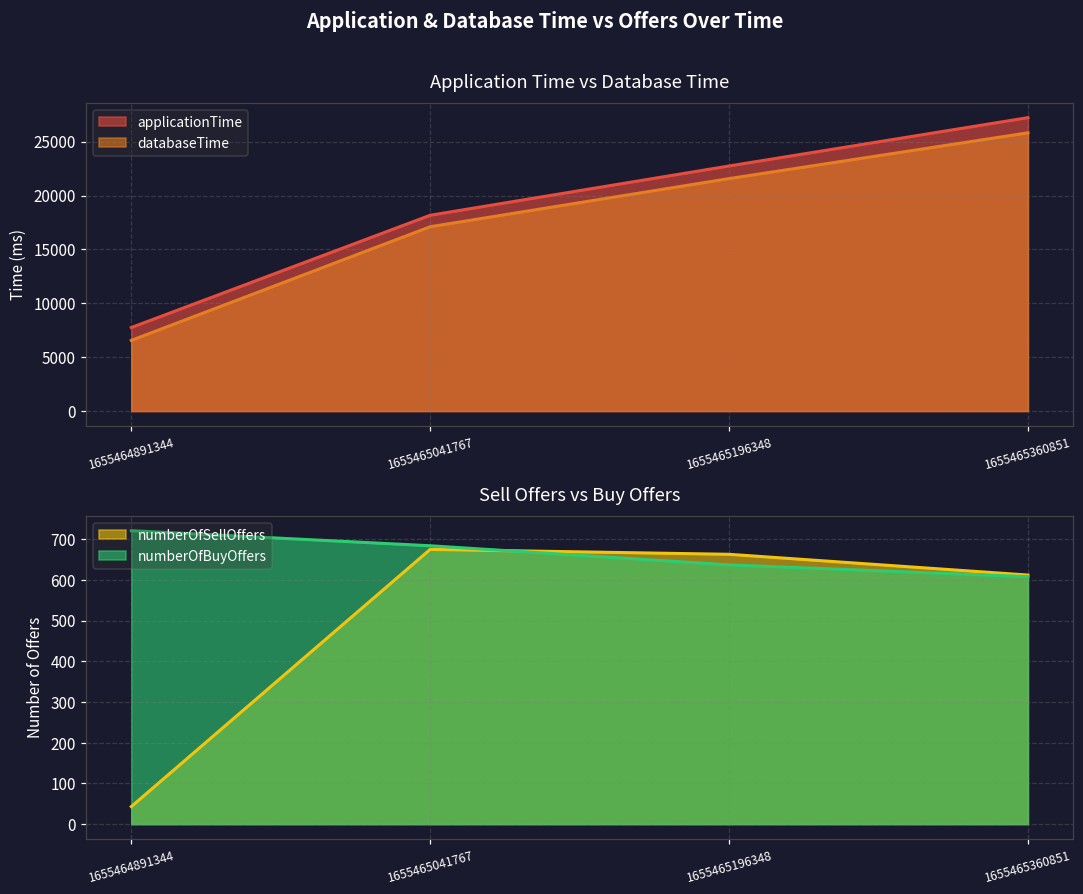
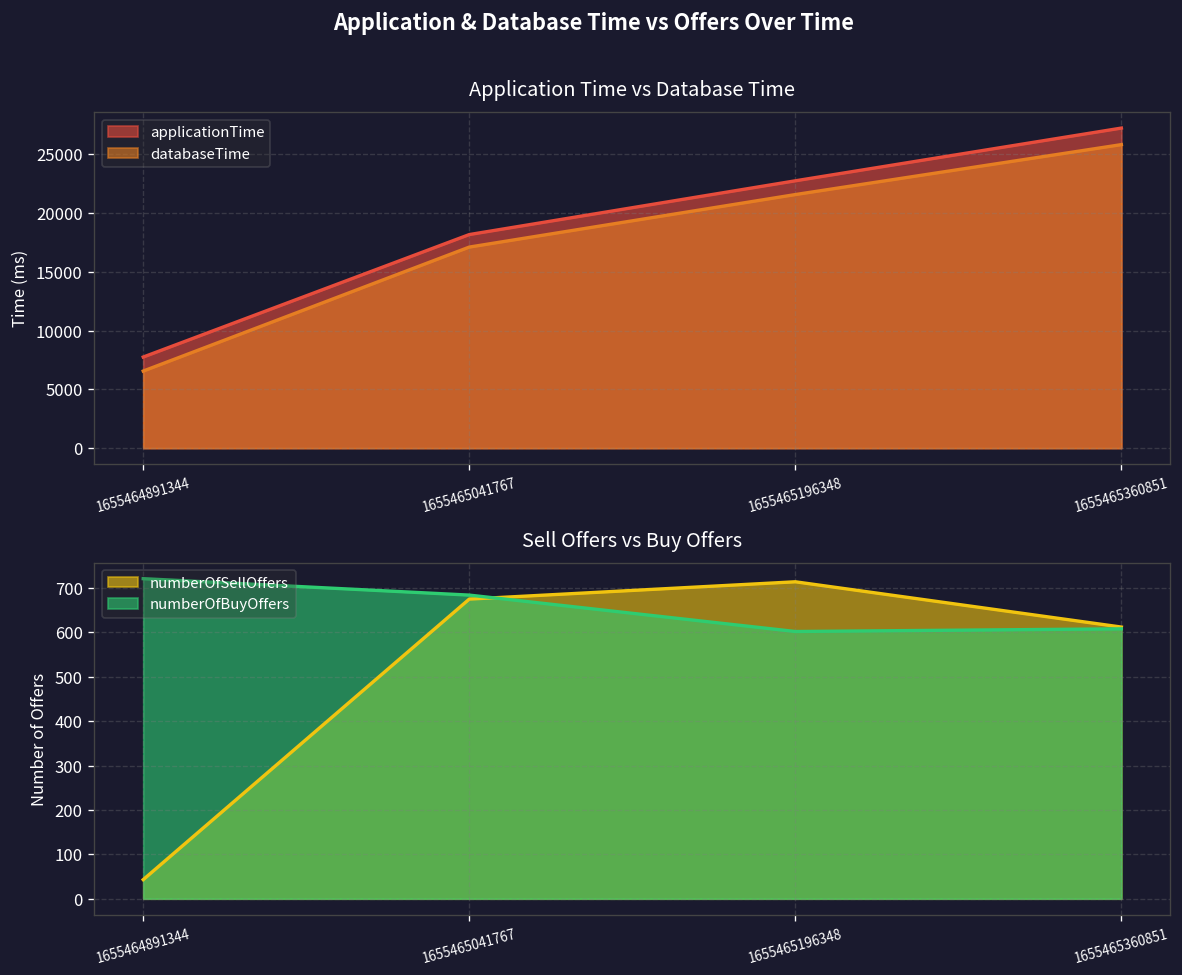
Sell Offers vs Buy Offers, numberOfSellOffers, 1655465196348: 660 -> 710
Sell Offers vs Buy Offers, numberOfBuyOffers, 1655465196348: 640 -> 600
